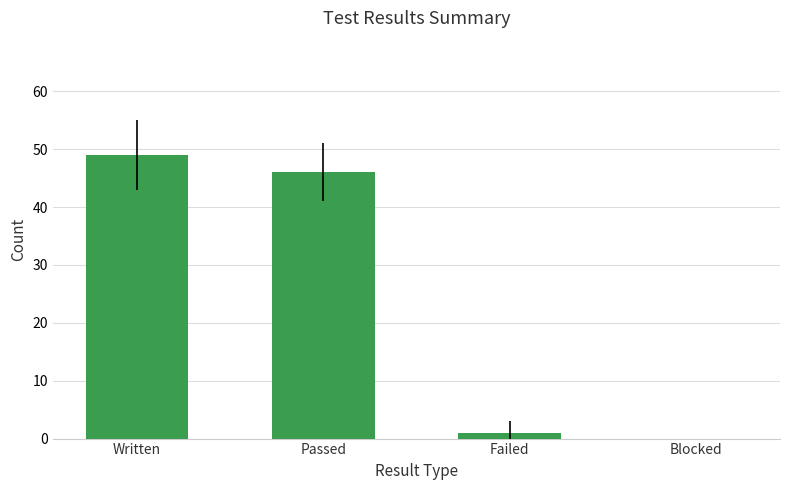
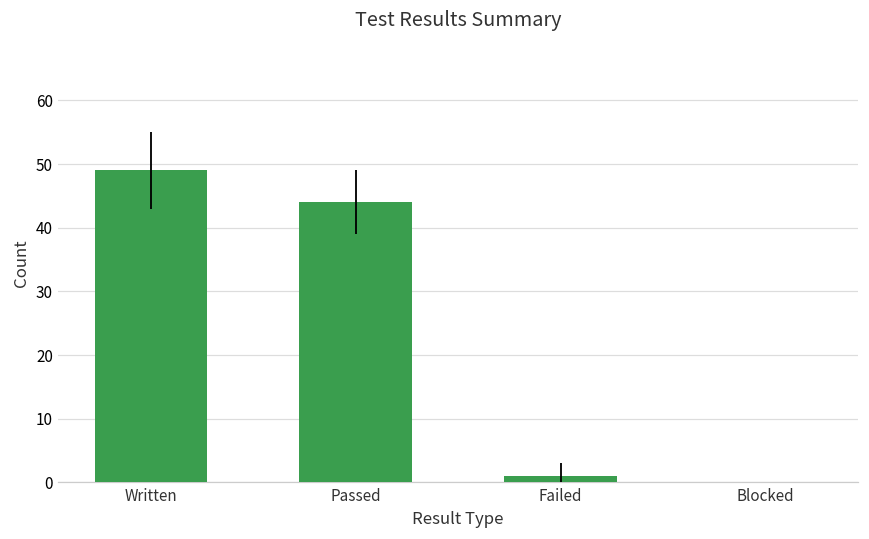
Passed: 46 -> 44
